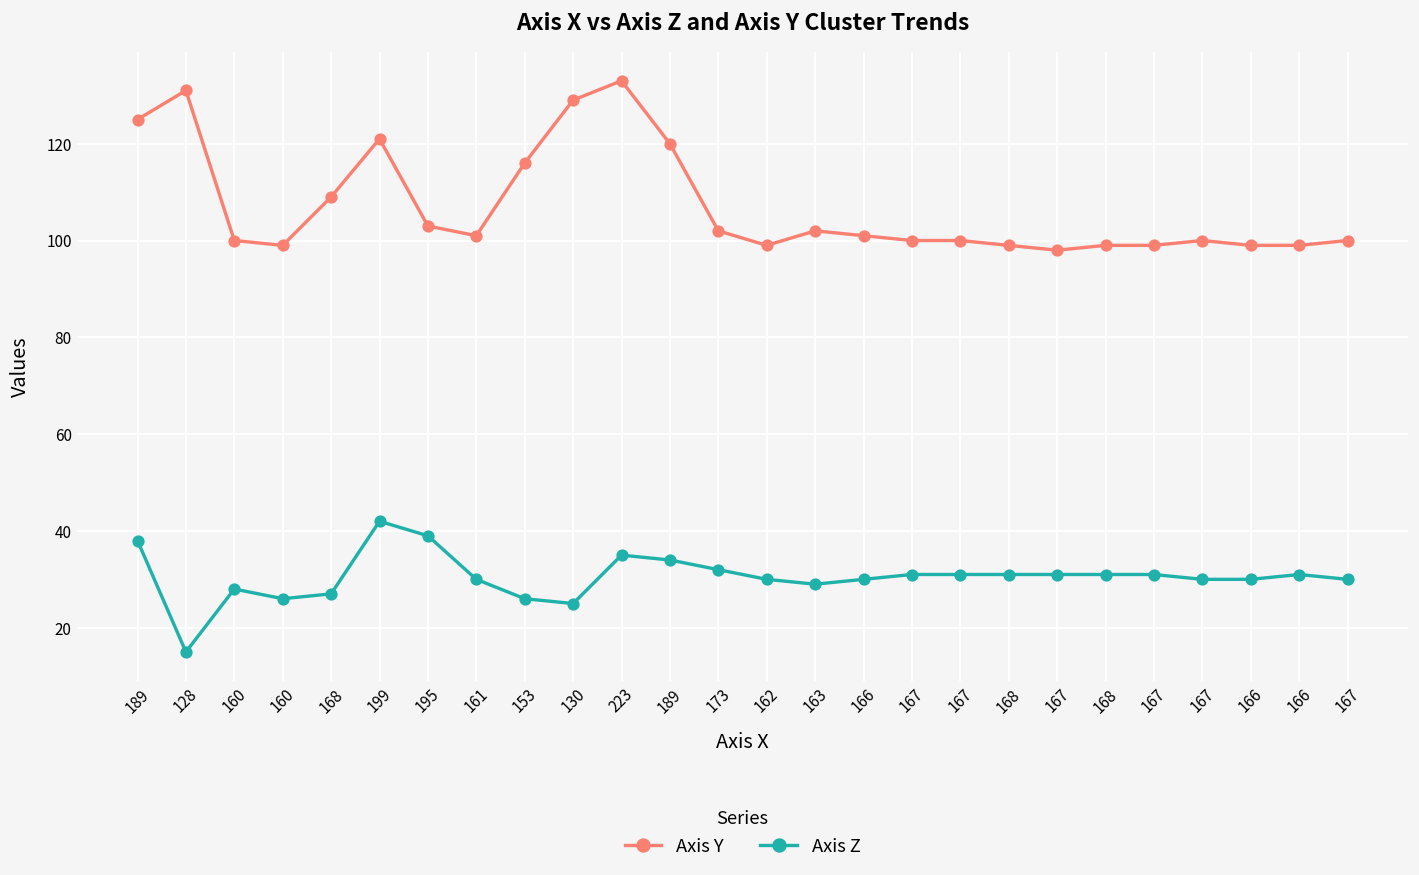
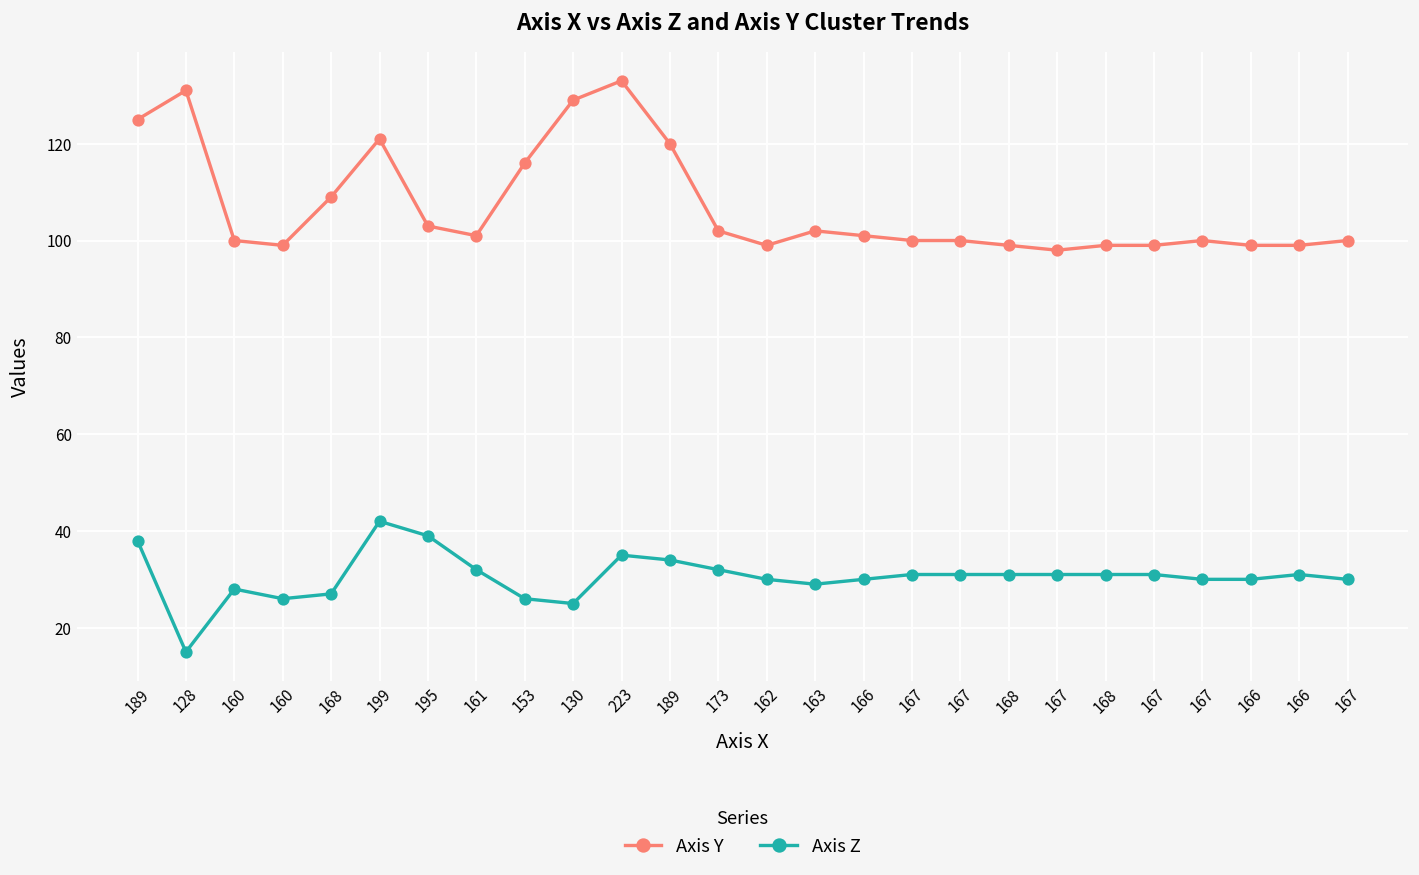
Axis Z, 161: 30 -> 32
